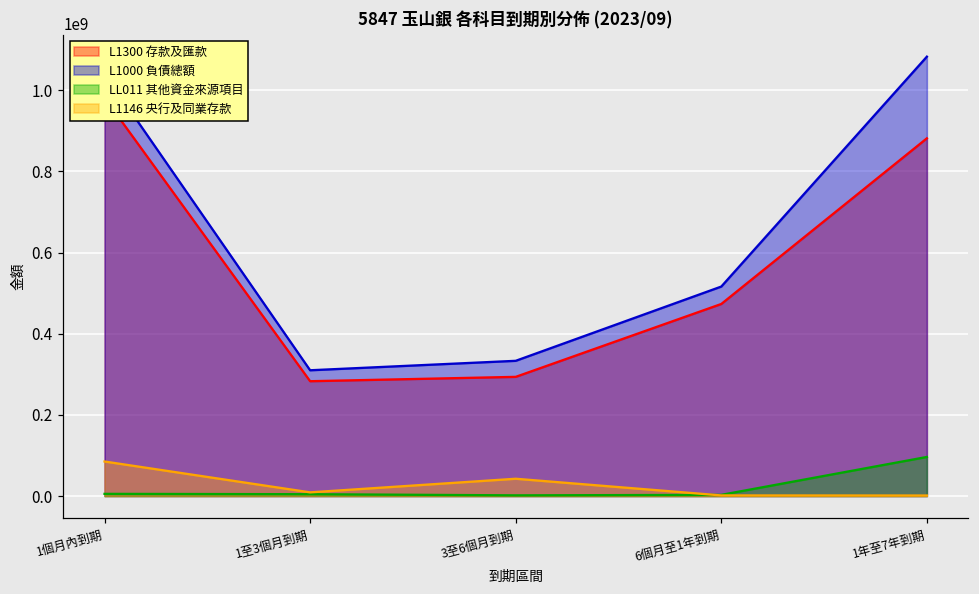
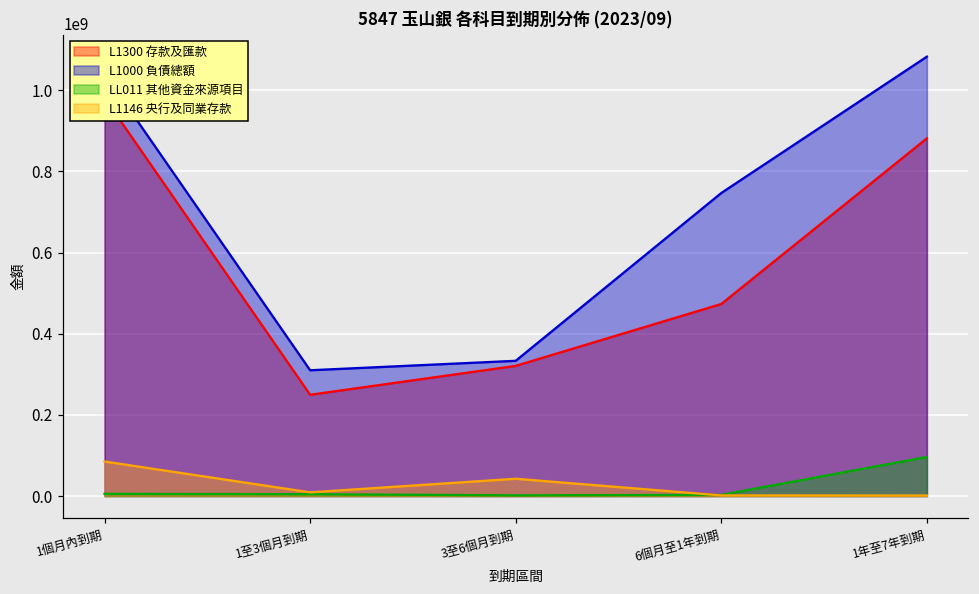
L1300 存款及匯款, 1至3個月到期: 280000000 -> 250000000
L1300 存款及匯款, 3至6個月到期: 290000000 -> 320000000
L1000 負債總額, 6個月至1年到期: 520000000 -> 750000000
